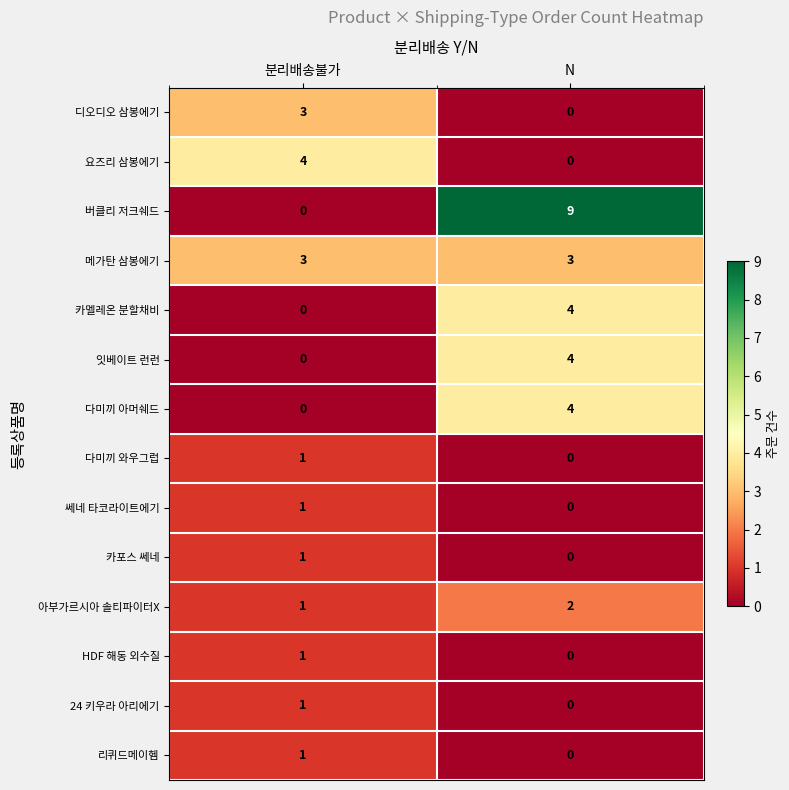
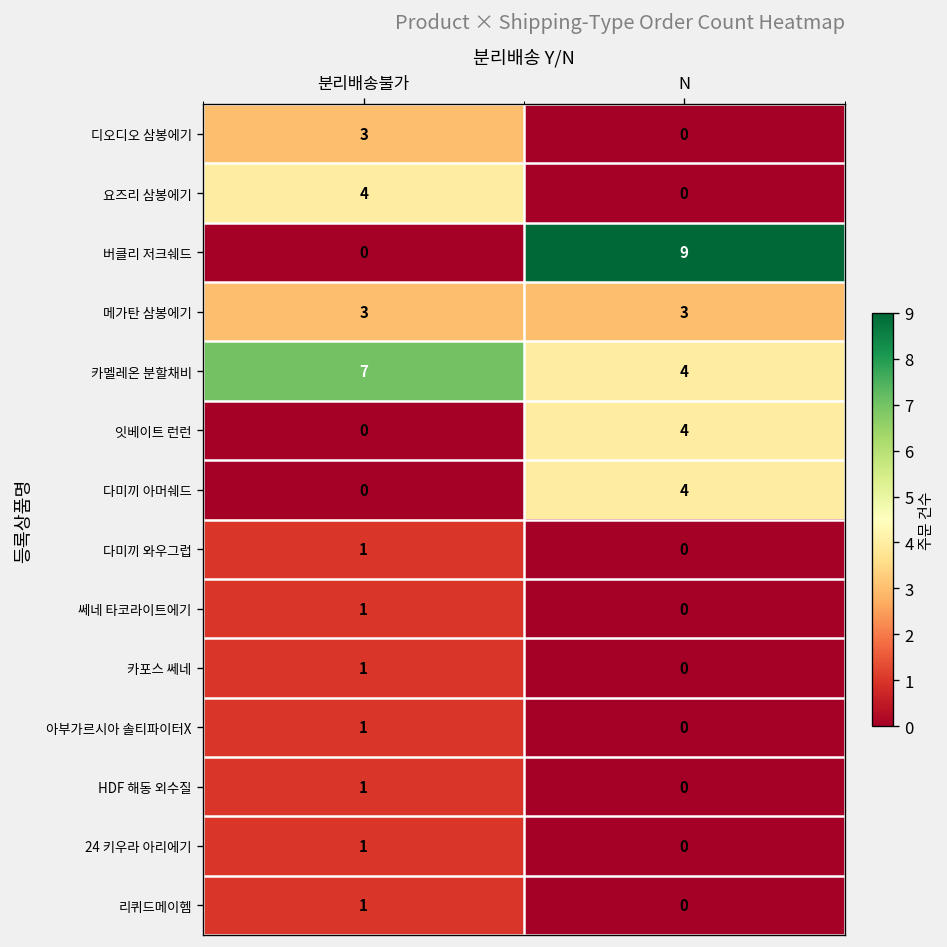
카멜레온 분할채비, 분리배송불가: 0 -> 7
아부가르시아 솔티파이터X, N: 2 -> 0
